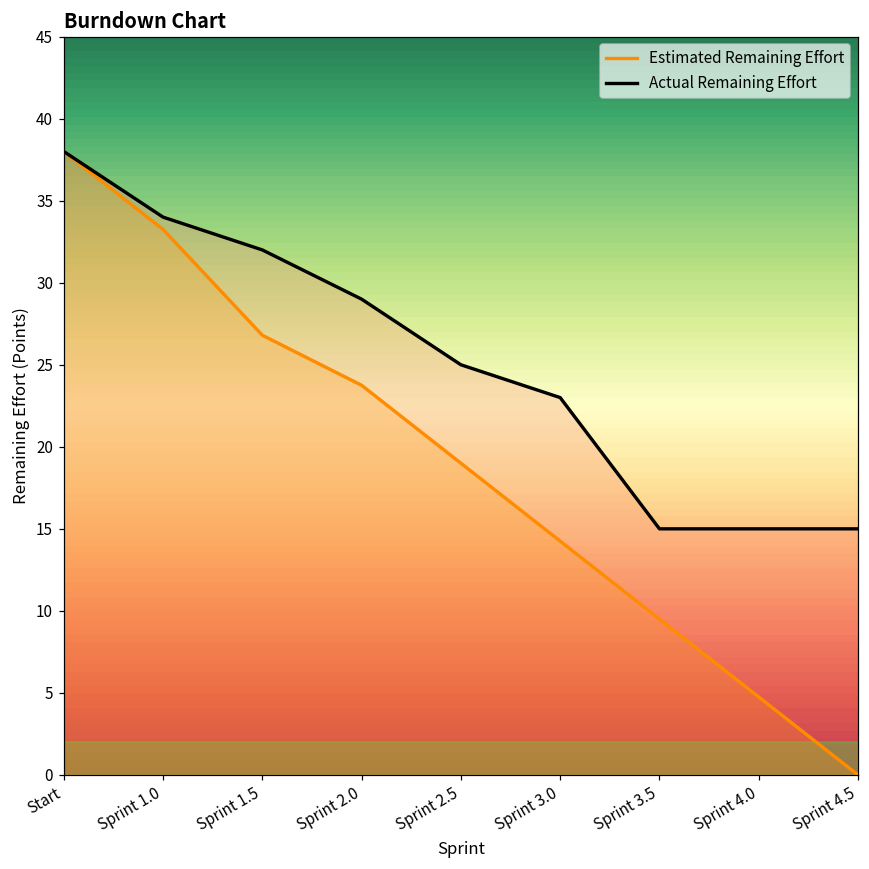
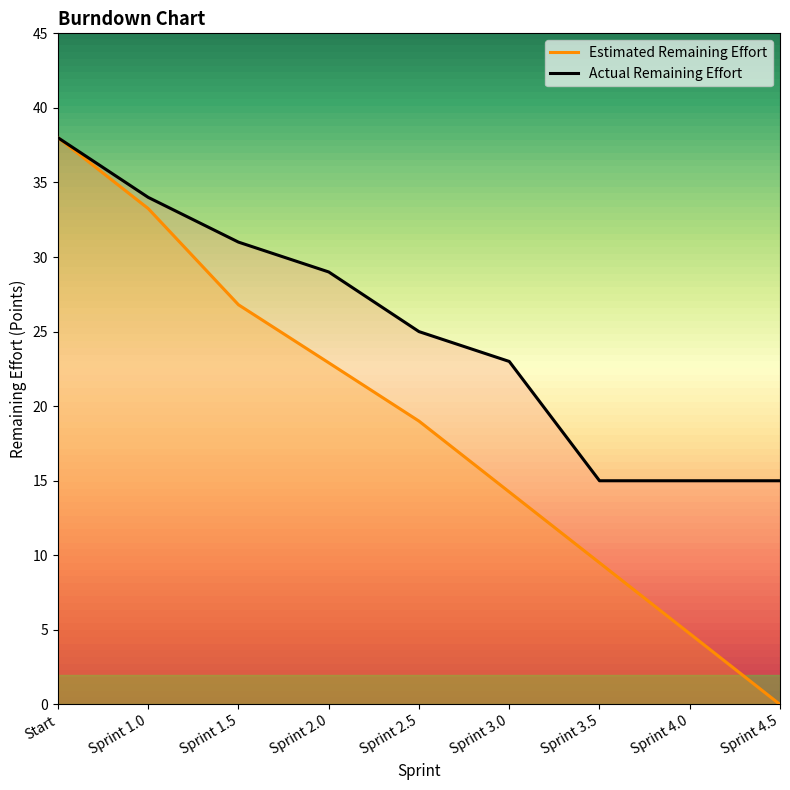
Actual Remaining Effort, Sprint 1.5: 32 -> 31
Estimated Remaining Effort, Sprint 2.0: 23.8 -> 22.9
